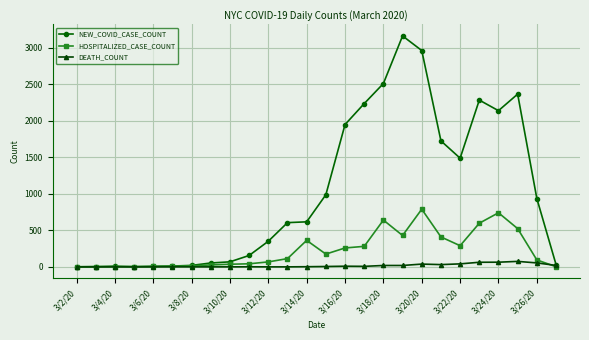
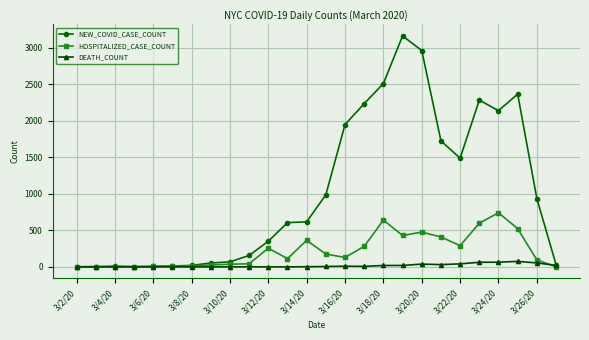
HOSPITALIZED_CASE_COUNT, 3/12/20: 100 -> 300
HOSPITALIZED_CASE_COUNT, 3/16/20: 300 -> 100
HOSPITALIZED_CASE_COUNT, 3/20/20: 800 -> 500
